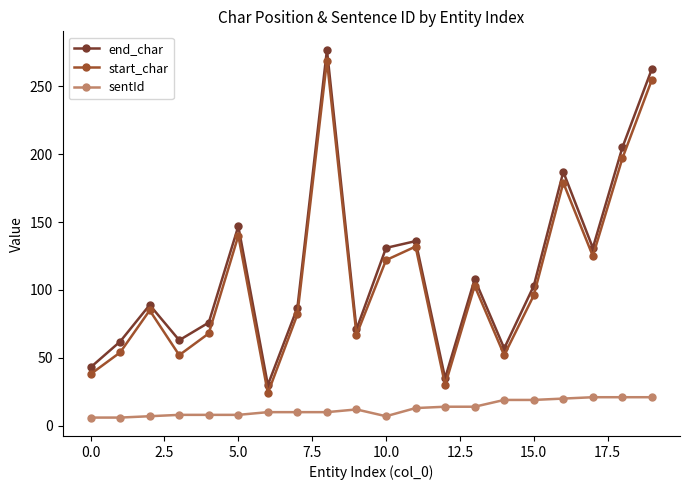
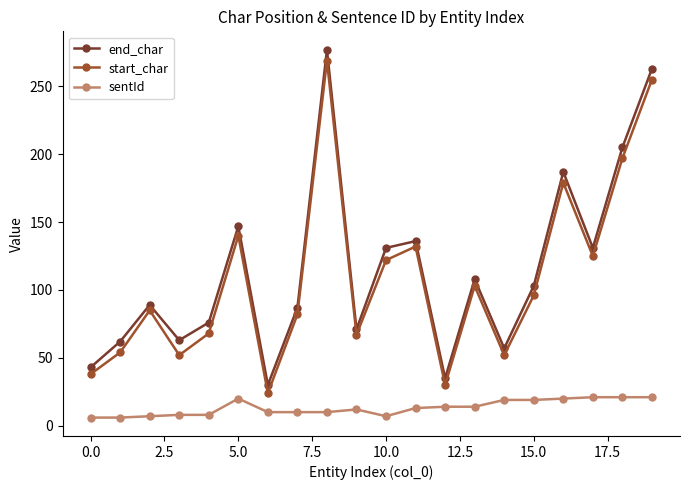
sentId, 5.0: 8 -> 20
